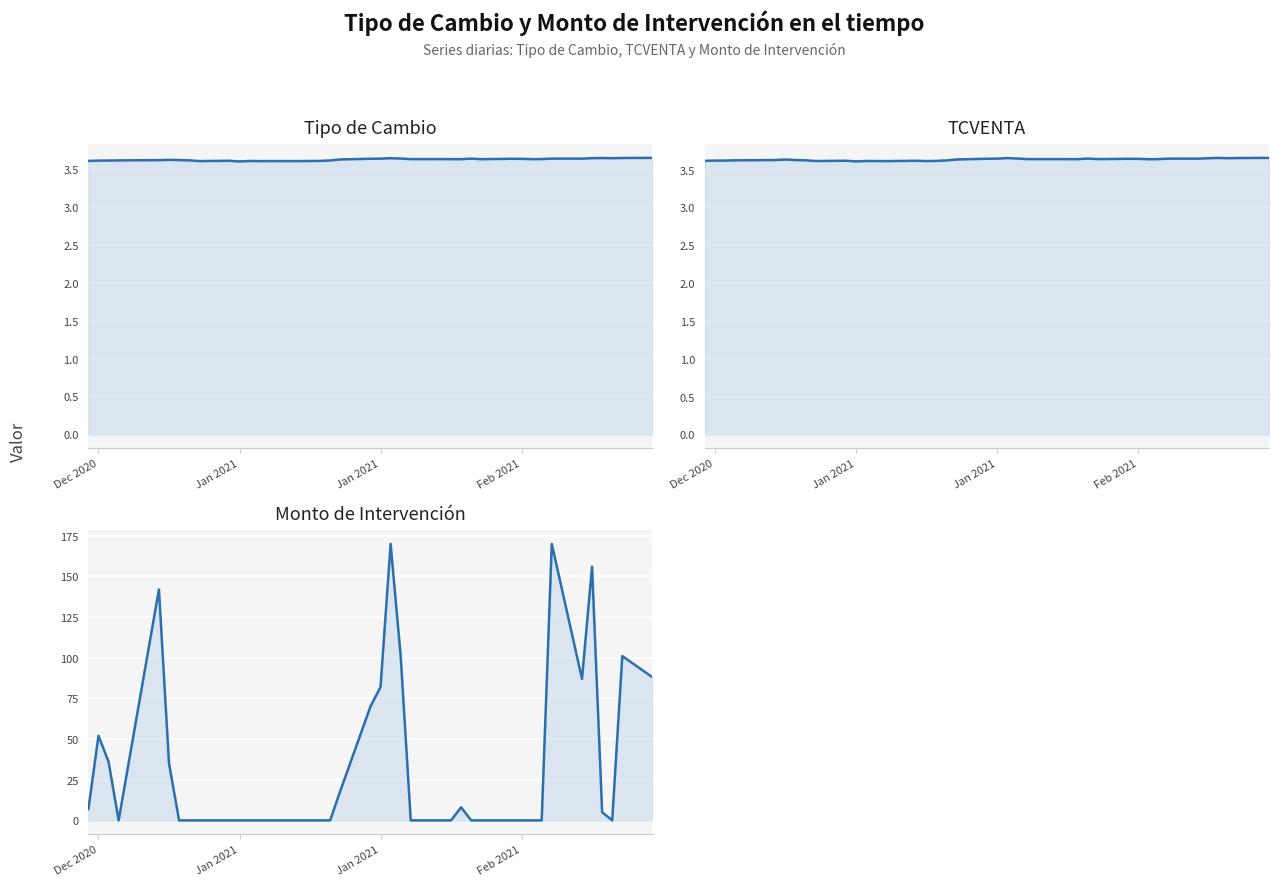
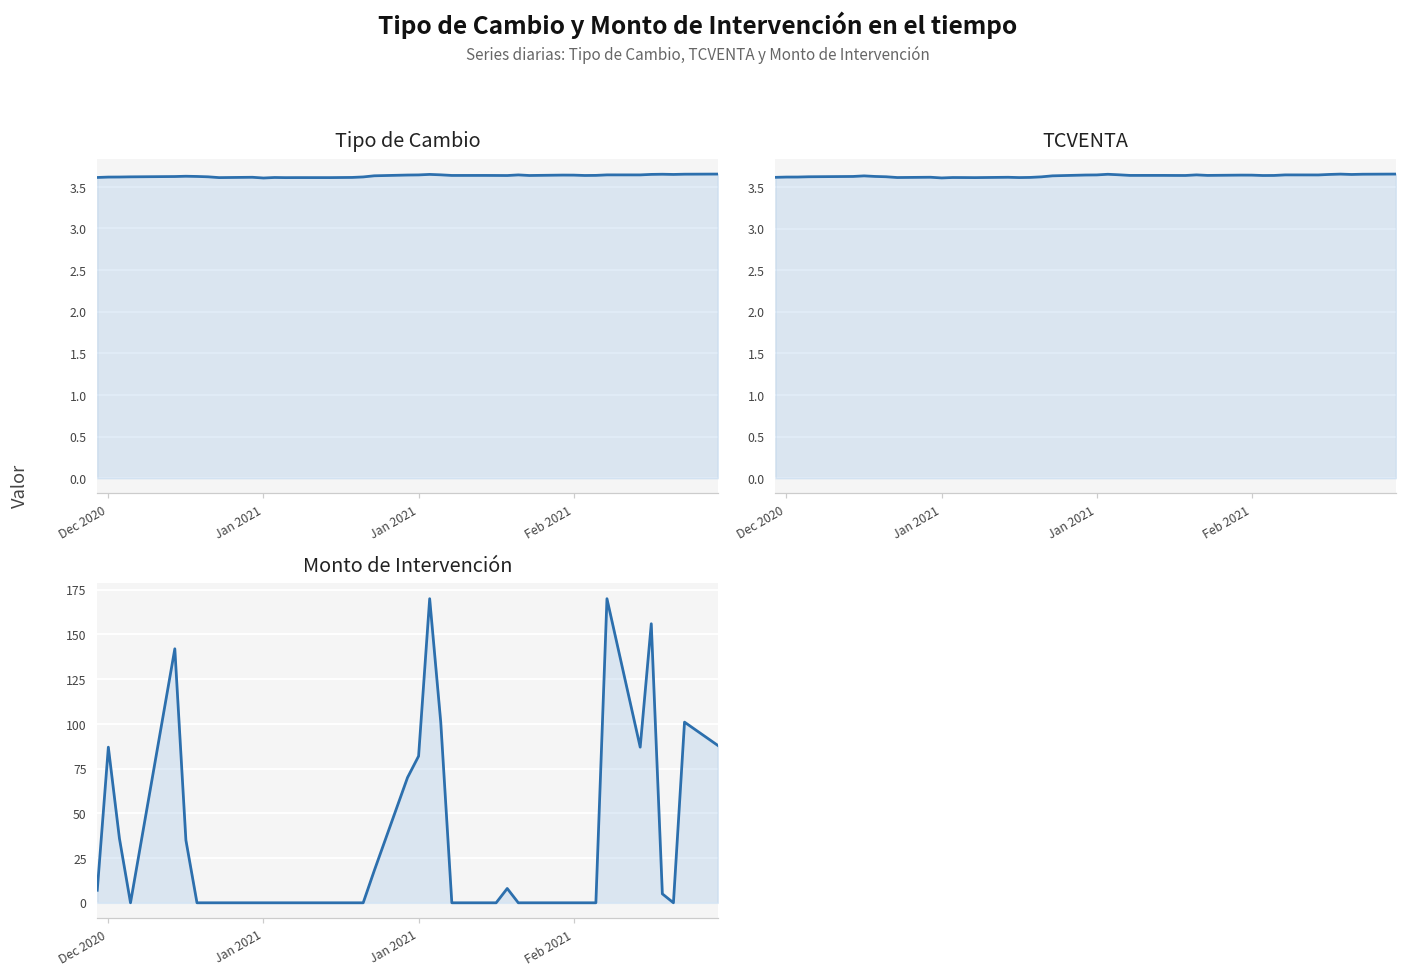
Monto de Intervención, Dec 2020: 52 -> 87
